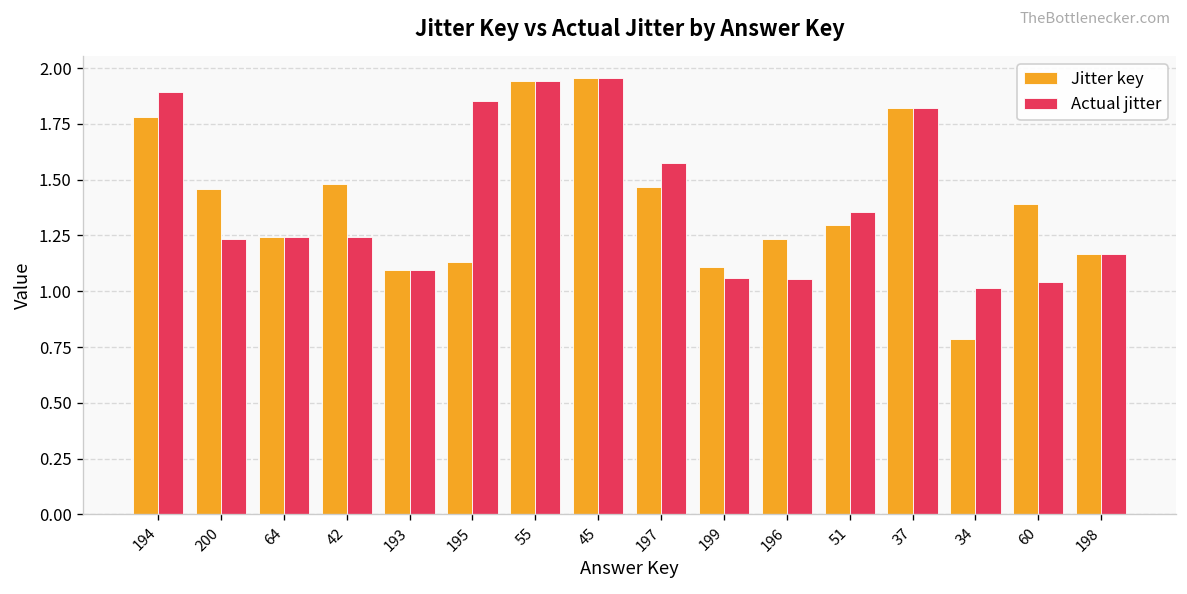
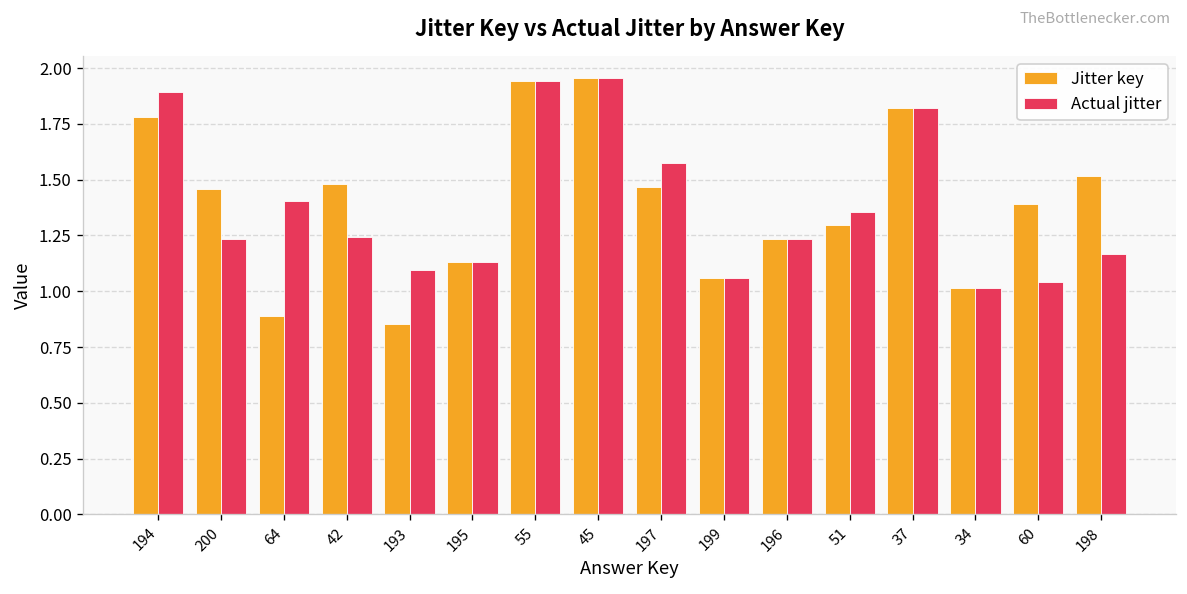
Jitter key, 64: 1.24 -> 0.89
Actual jitter, 64: 1.24 -> 1.41
Jitter key, 193: 1.10 -> 0.85
Actual jitter, 195: 1.85 -> 1.13
Jitter key, 199: 1.11 -> 1.06
Actual jitter, 196: 1.05 -> 1.23
Jitter key, 34: 0.79 -> 1.02
Jitter key, 198: 1.17 -> 1.52
